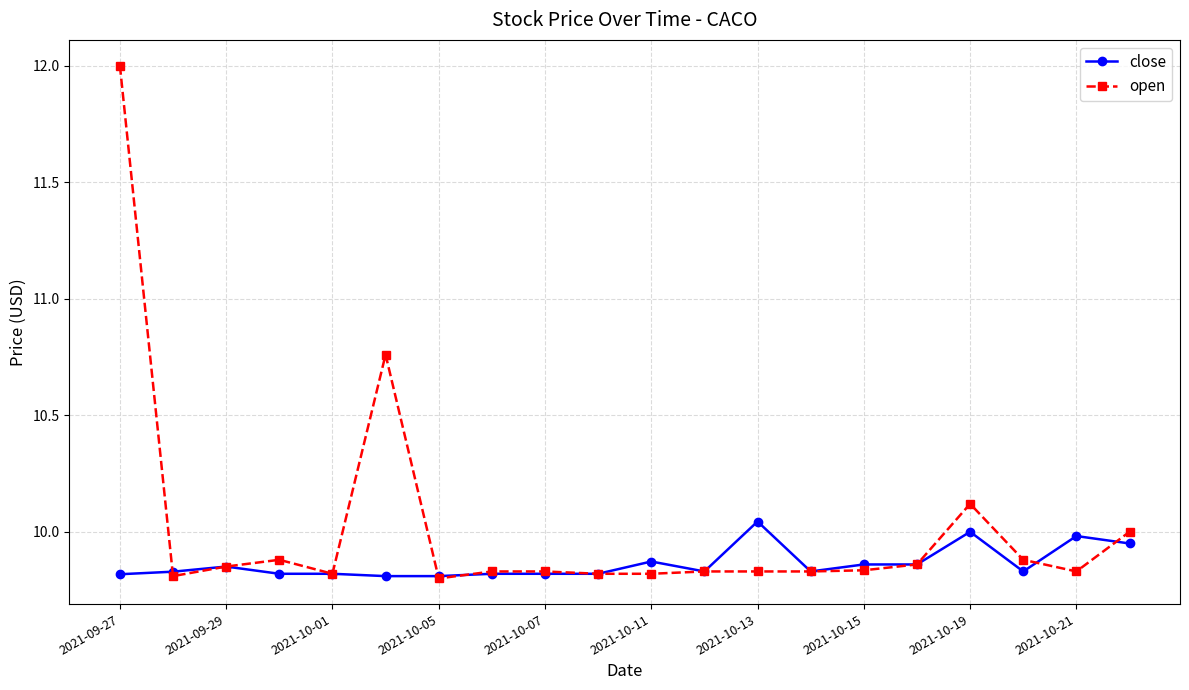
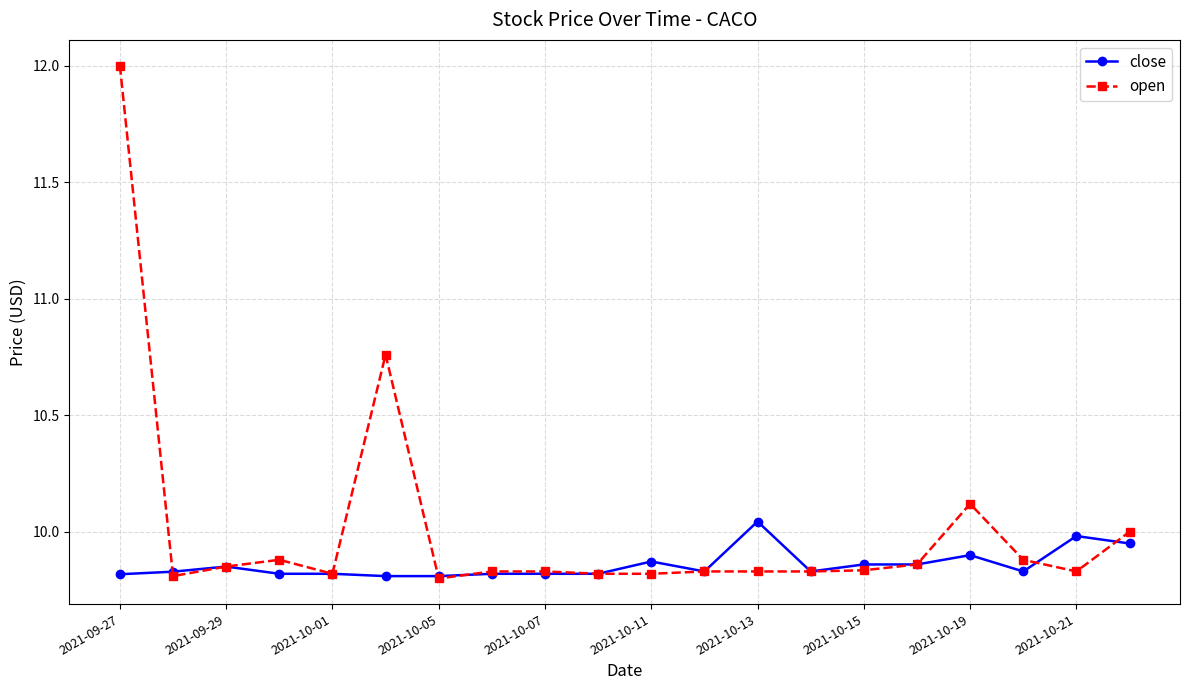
close, 2021-10-19: 10.0 -> 9.9
